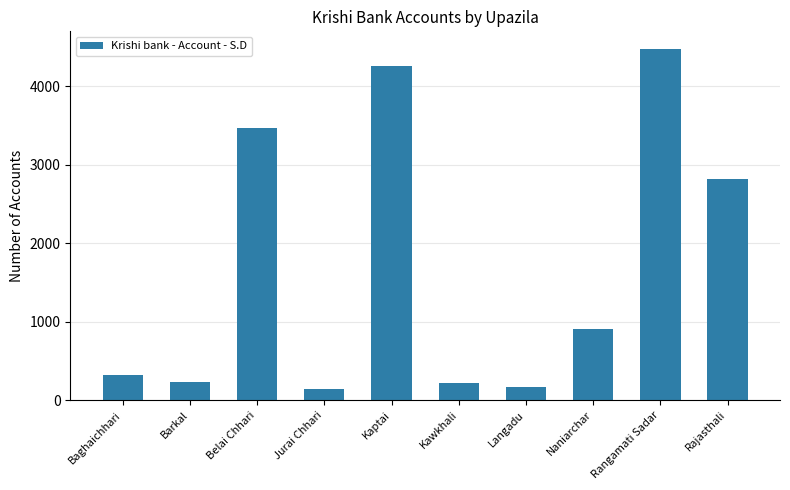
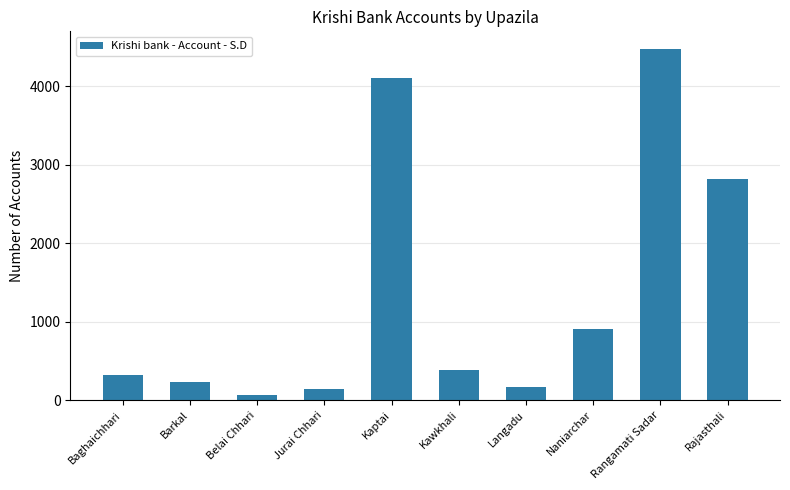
Belai Chhari: 3500 -> 100
Kaptai: 4300 -> 4100
Kawkhali: 200 -> 400
